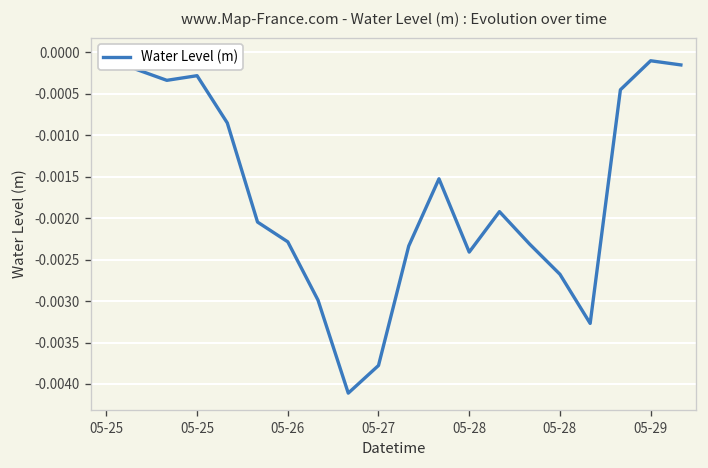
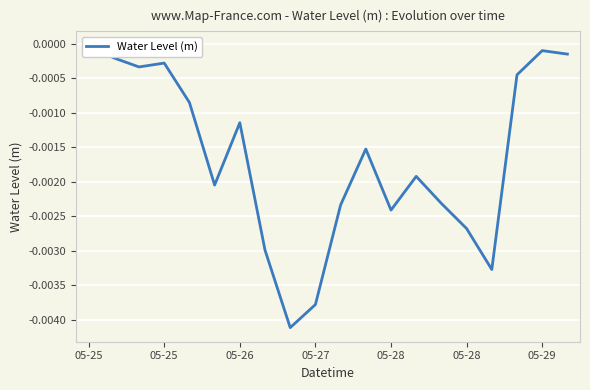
05-26: -0.0023 -> -0.0011
